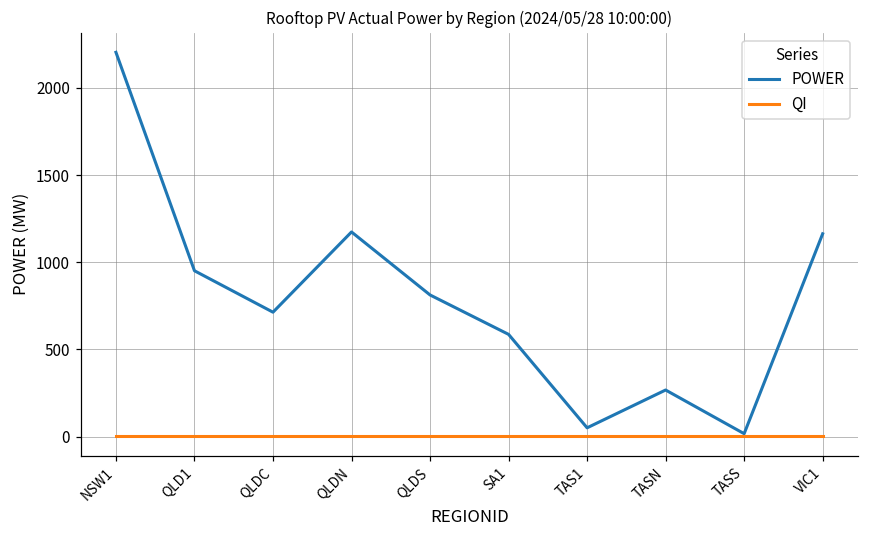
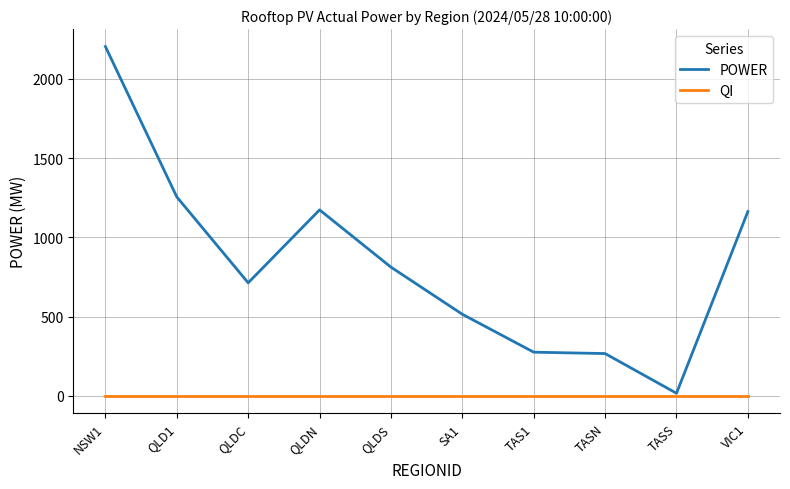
POWER, QLD1: 950 -> 1260
POWER, SA1: 590 -> 510
POWER, TAS1: 50 -> 280
